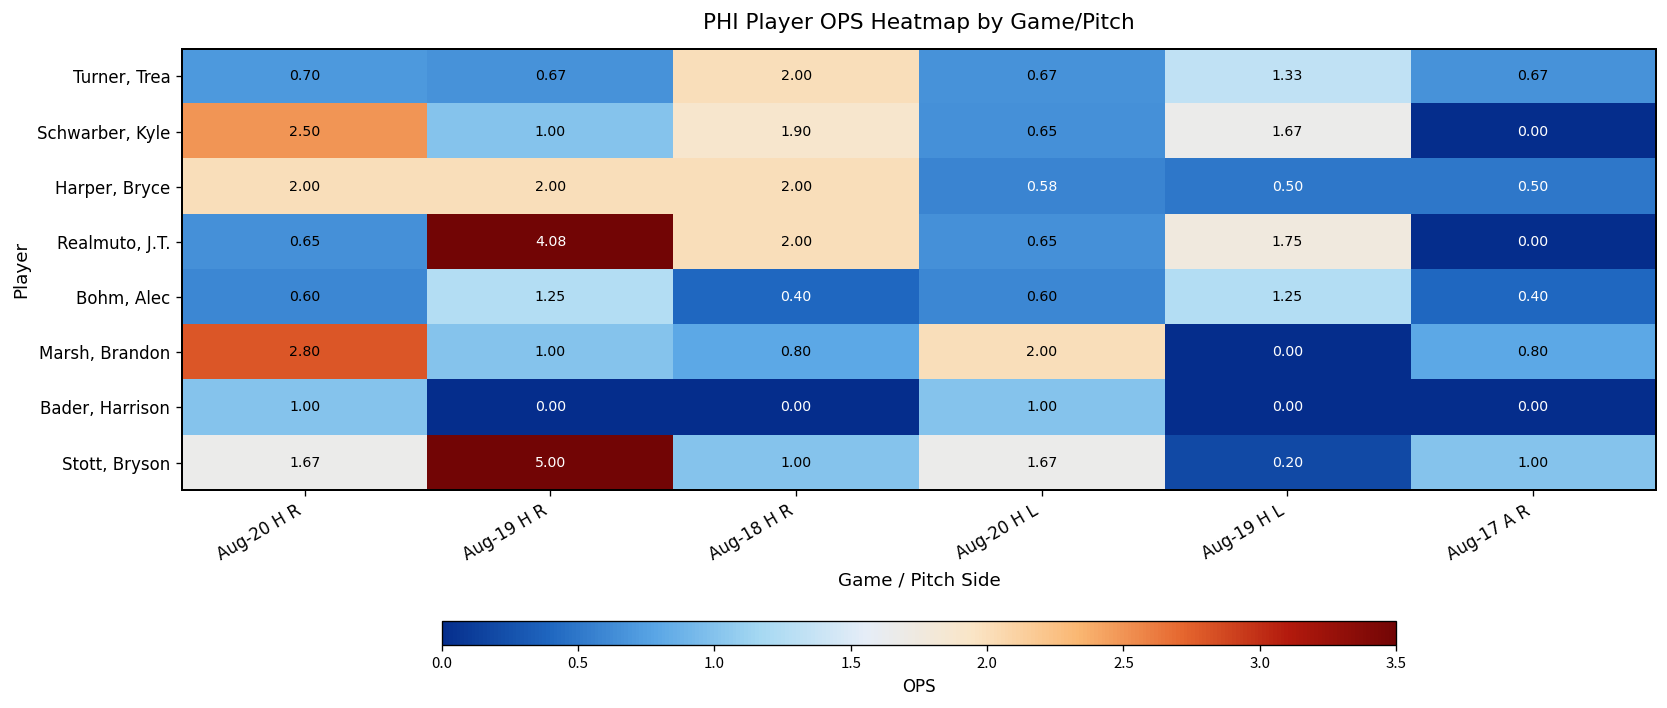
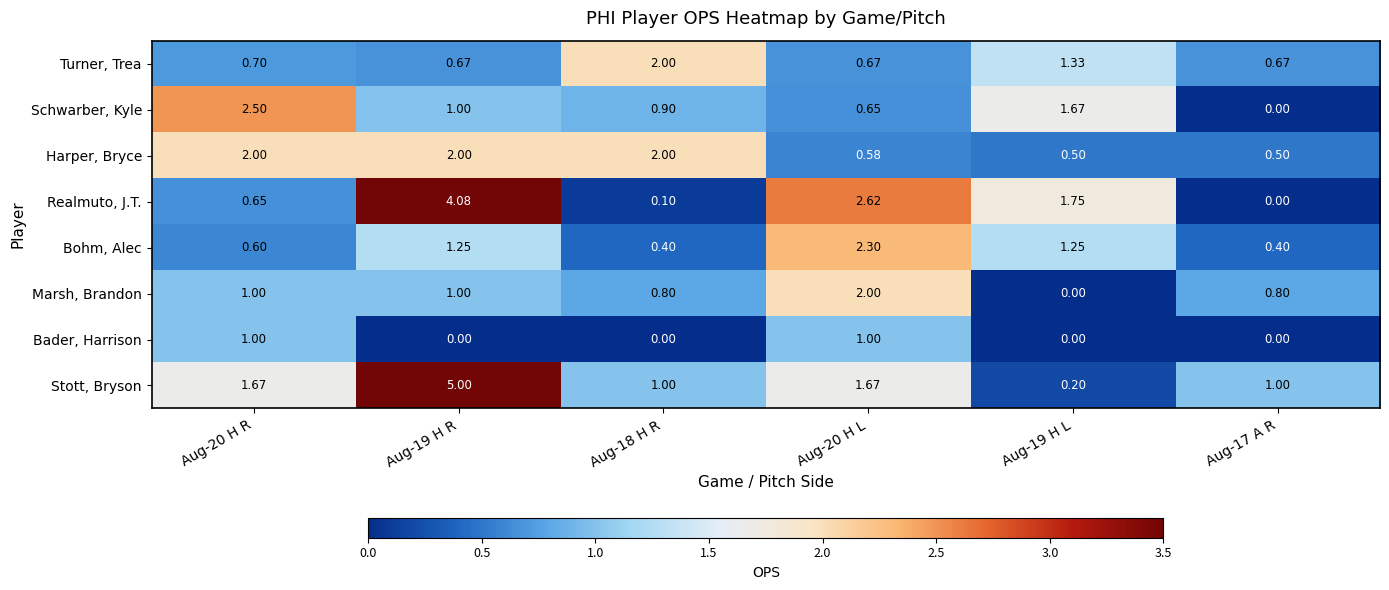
Schwarber, Kyle, Aug-18 H R: 1.90 -> 0.90
Realmuto, J.T., Aug-18 H R: 2.00 -> 0.10
Realmuto, J.T., Aug-20 H L: 0.65 -> 2.62
Bohm, Alec, Aug-20 H L: 0.60 -> 2.30
Marsh, Brandon, Aug-20 H R: 2.80 -> 1.00
